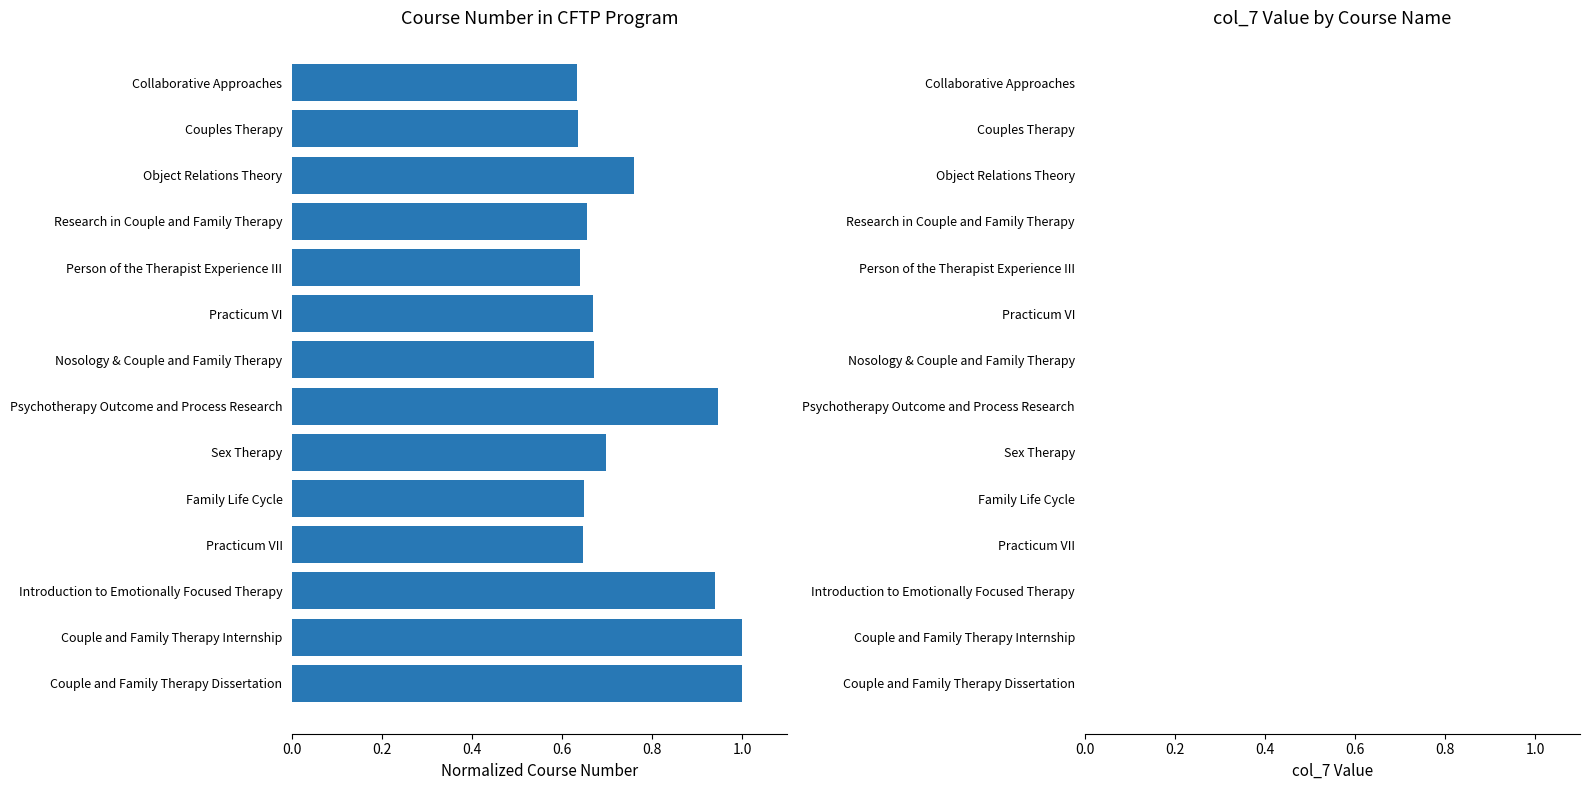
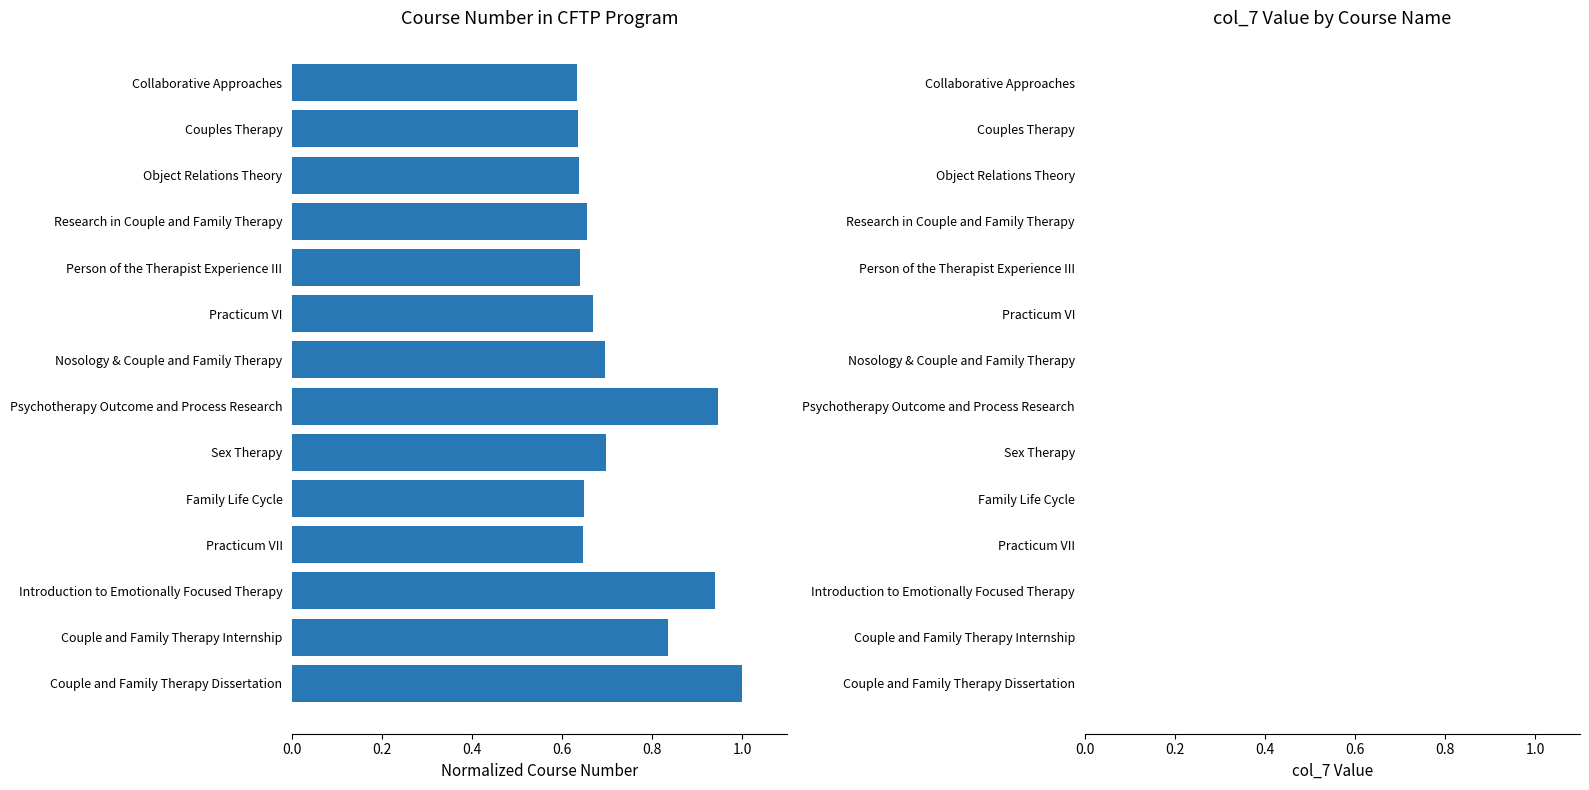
Course Number in CFTP Program, Object Relations Theory: 0.76 -> 0.64
Course Number in CFTP Program, Nosology & Couple and Family Therapy: 0.67 -> 0.69
Course Number in CFTP Program, Couple and Family Therapy Internship: 1.00 -> 0.84
